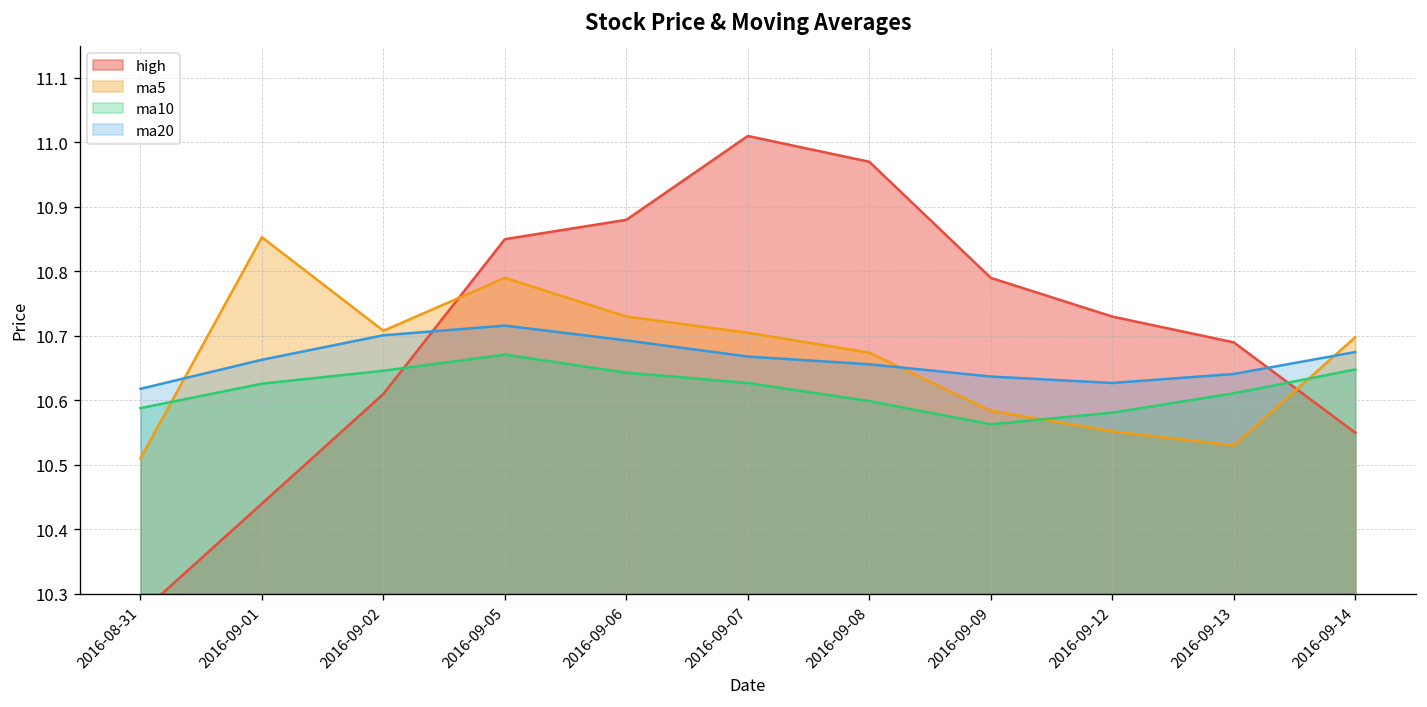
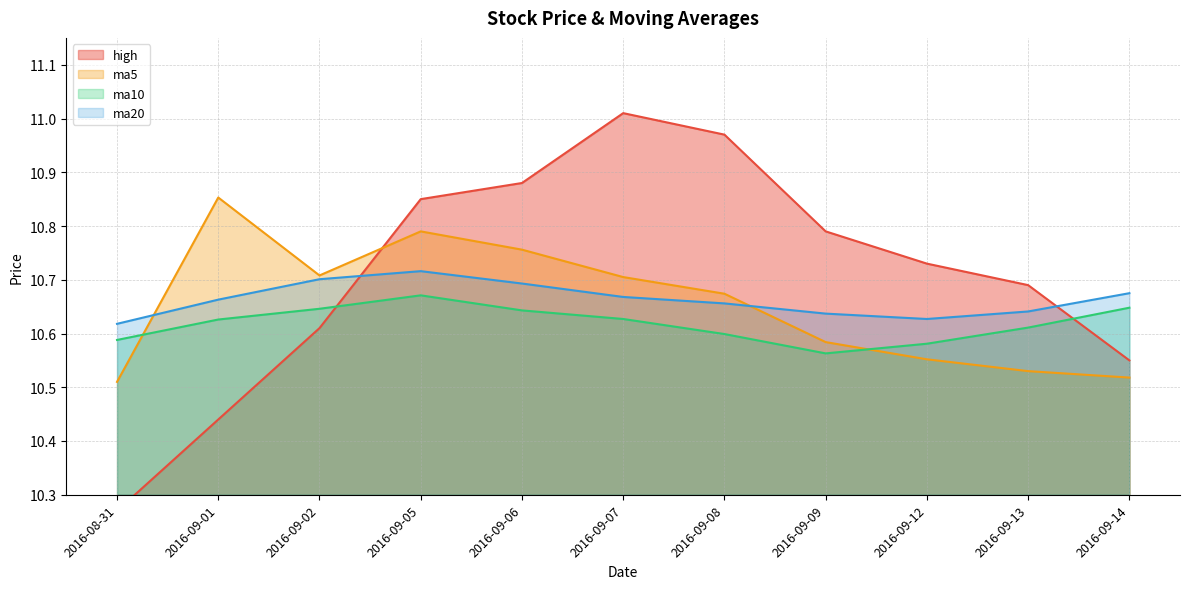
ma5, 2016-09-06: 10.73 -> 10.76
ma5, 2016-09-14: 10.70 -> 10.52
